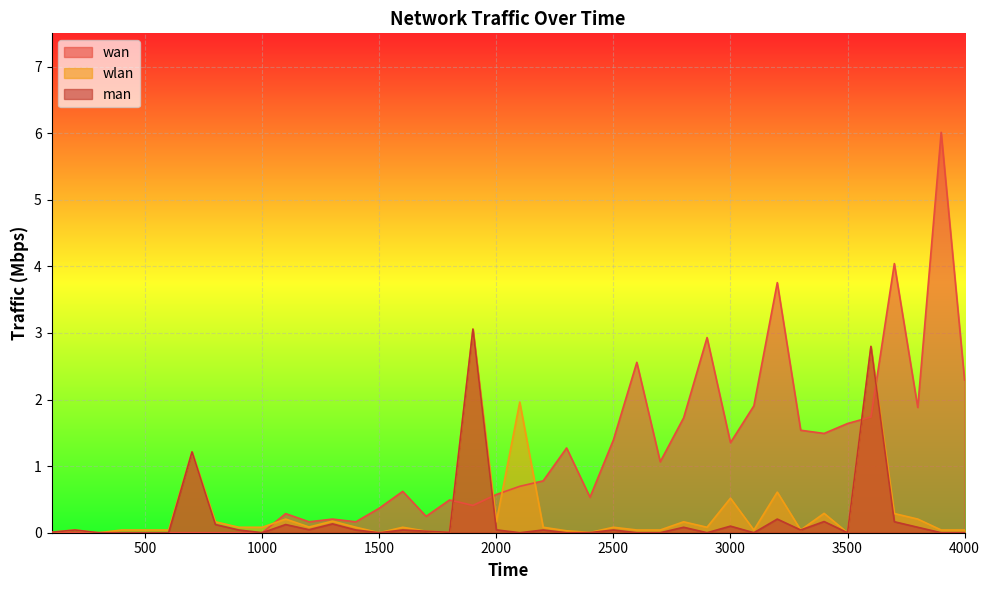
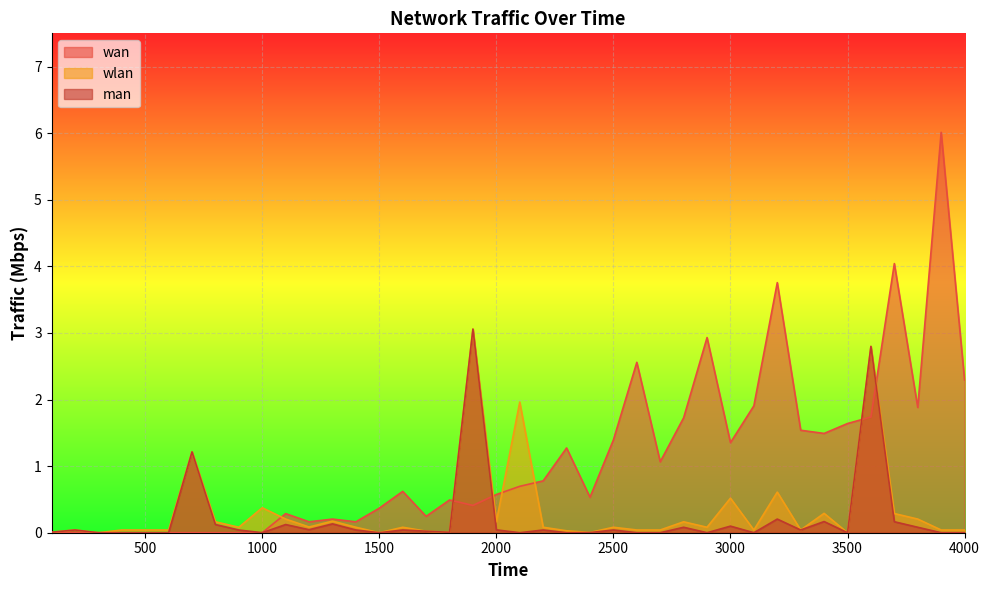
wlan, 1000: 0.1 -> 0.4
